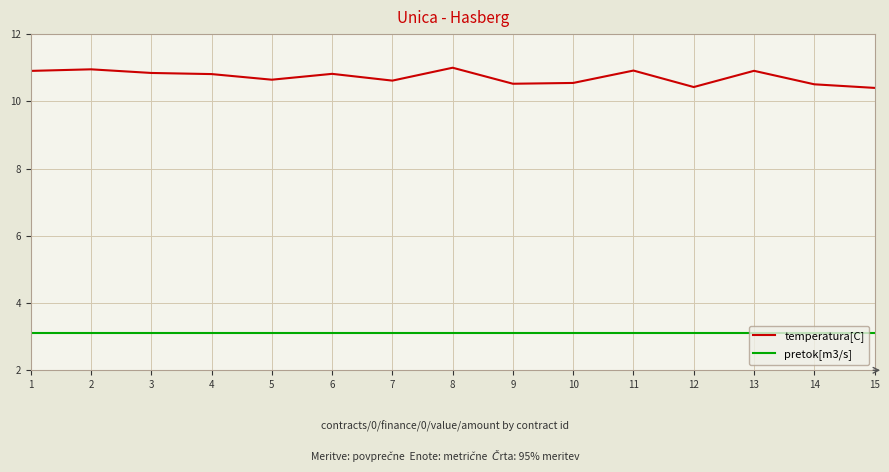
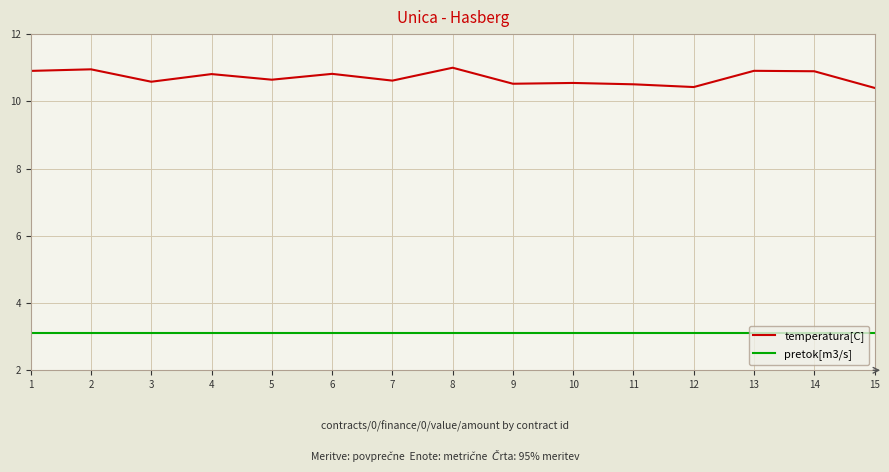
temperatura[C], 3: 10.8 -> 10.6
temperatura[C], 11: 10.9 -> 10.5
temperatura[C], 14: 10.5 -> 10.9
